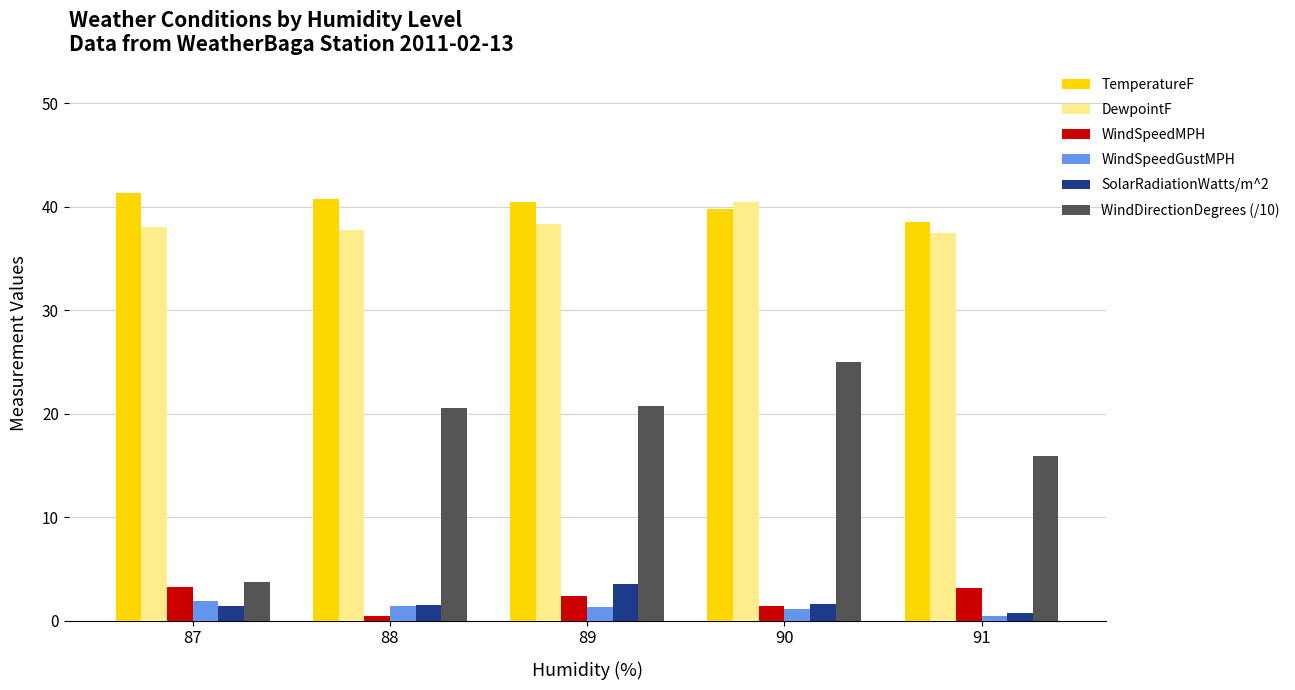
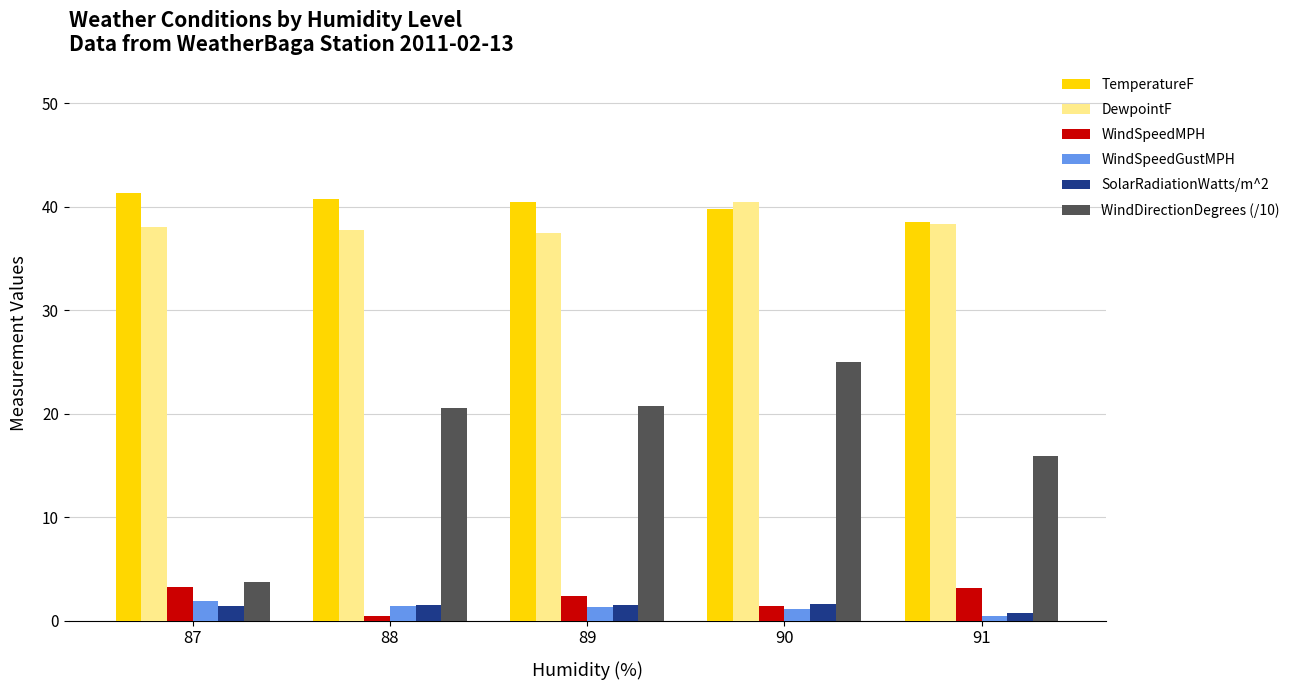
DewpointF, 89: 38.3 -> 37.5
SolarRadiationWatts/m^2, 89: 3.5 -> 1.5
DewpointF, 91: 37.5 -> 38.3
